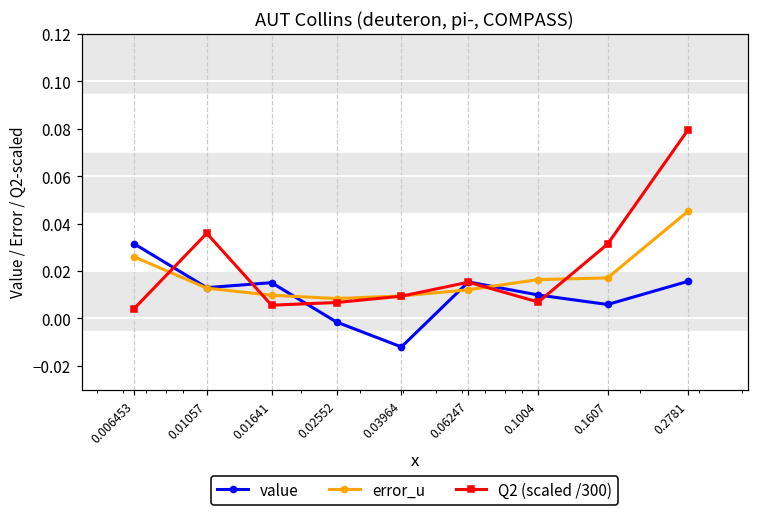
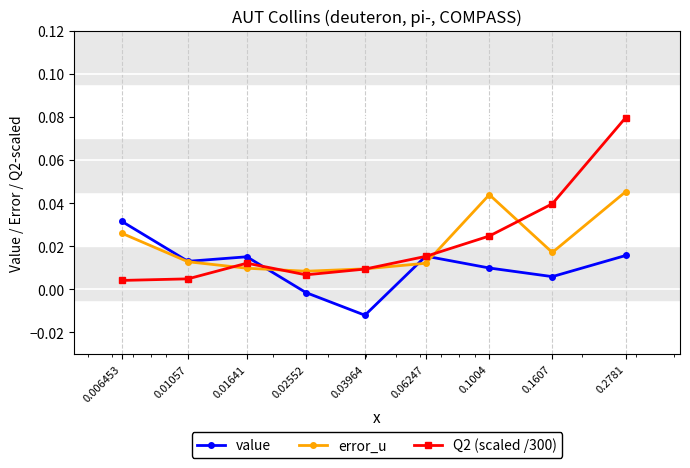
Q2 (scaled /300), 0.01057: 0.036 -> 0.005
Q2 (scaled /300), 0.01641: 0.006 -> 0.012
error_u, 0.1004: 0.016 -> 0.044
Q2 (scaled /300), 0.1004: 0.007 -> 0.025
Q2 (scaled /300), 0.1607: 0.031 -> 0.040
